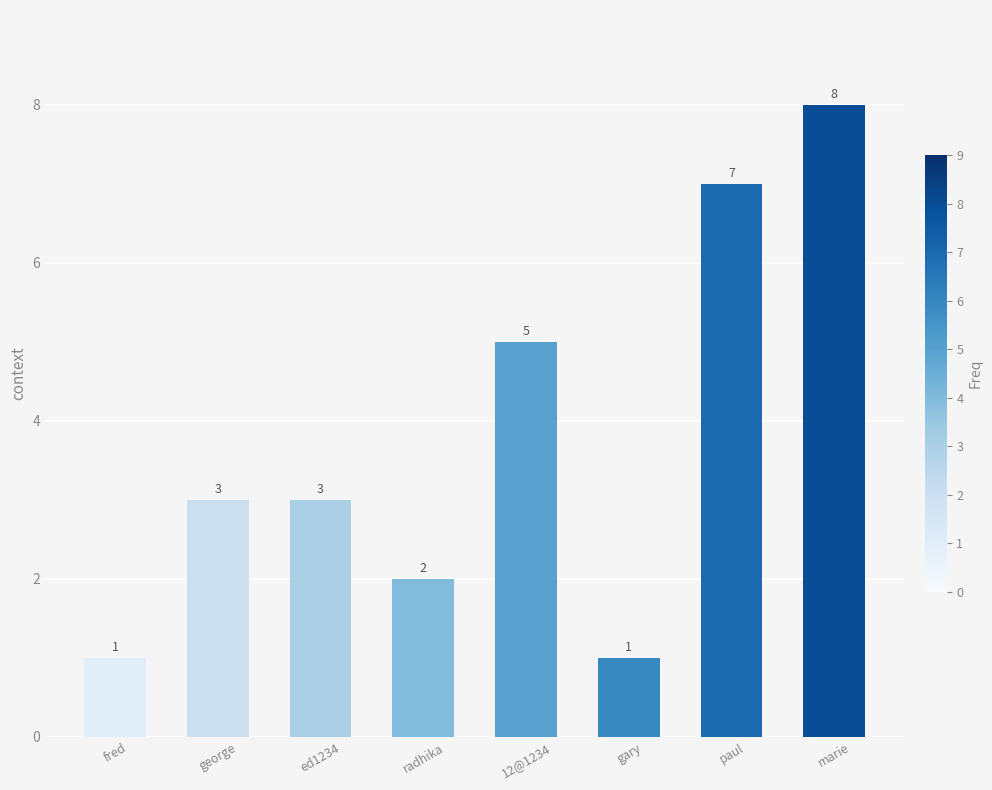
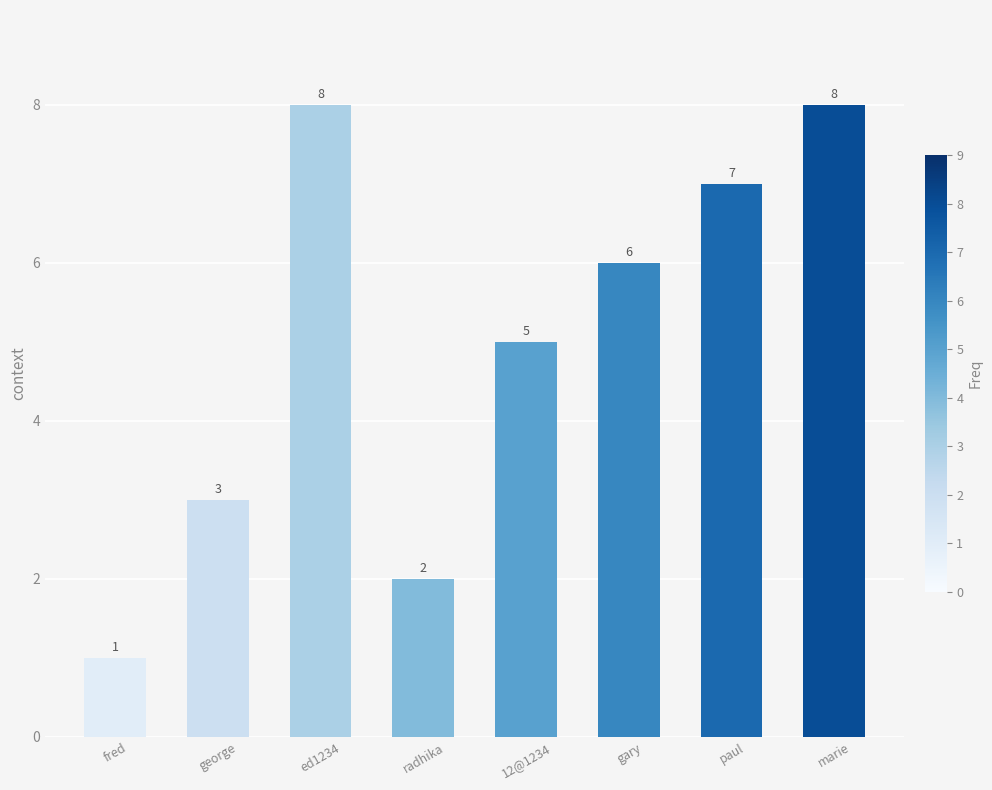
ed1234: 3 -> 8
gary: 1 -> 6
